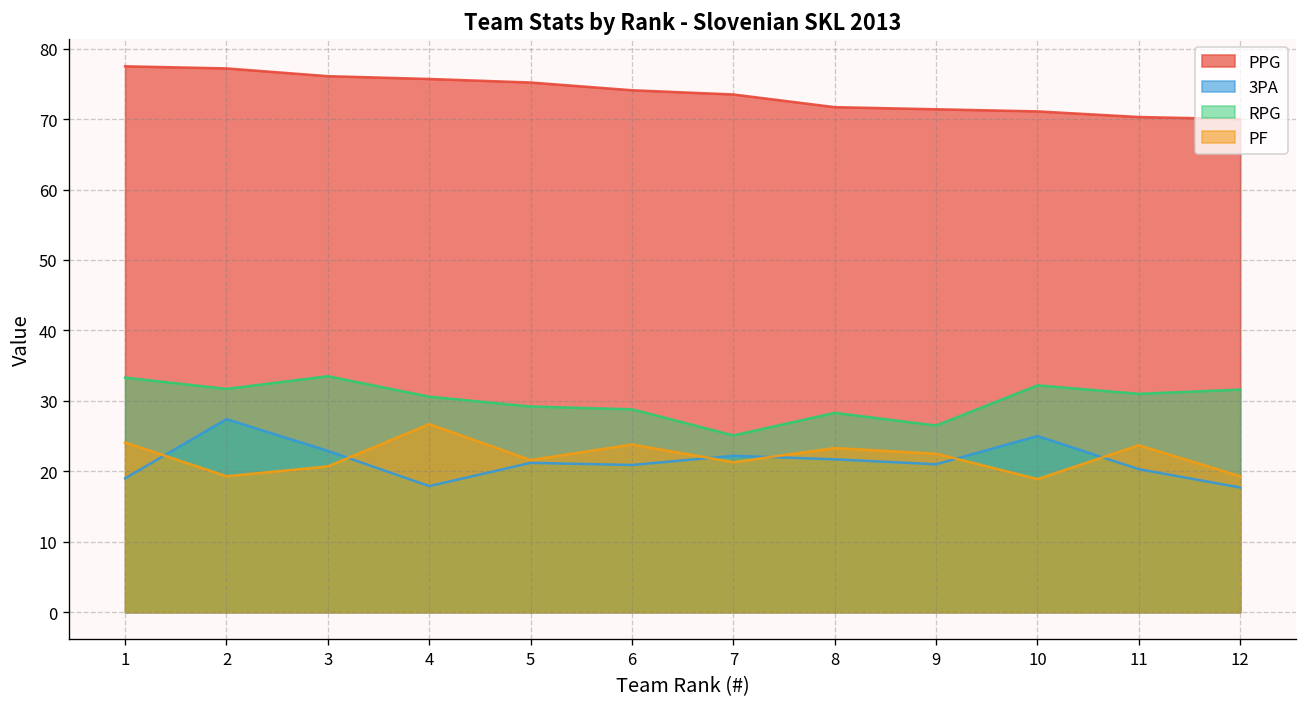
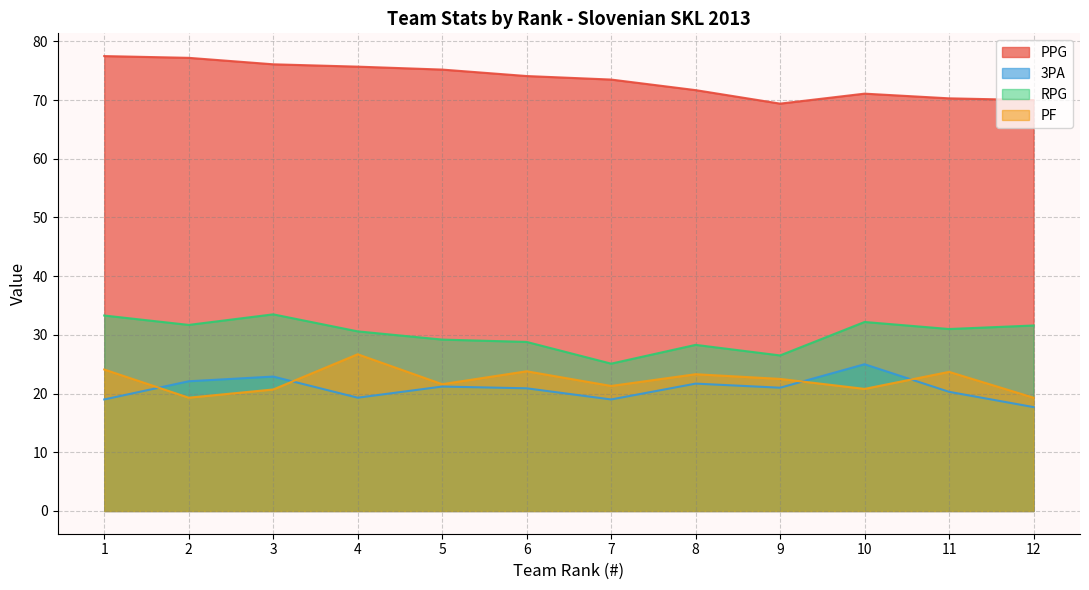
3PA, 2: 27 -> 22
3PA, 4: 18 -> 19
3PA, 7: 22 -> 19
PPG, 9: 71 -> 69
PF, 10: 19 -> 21
